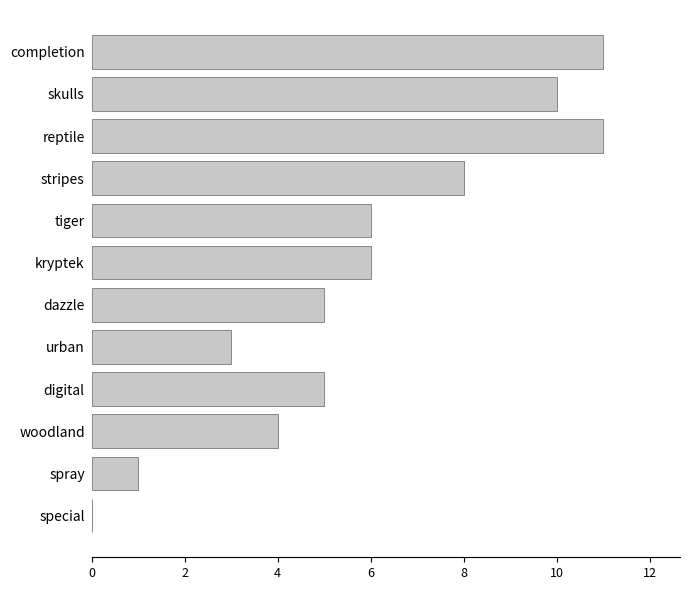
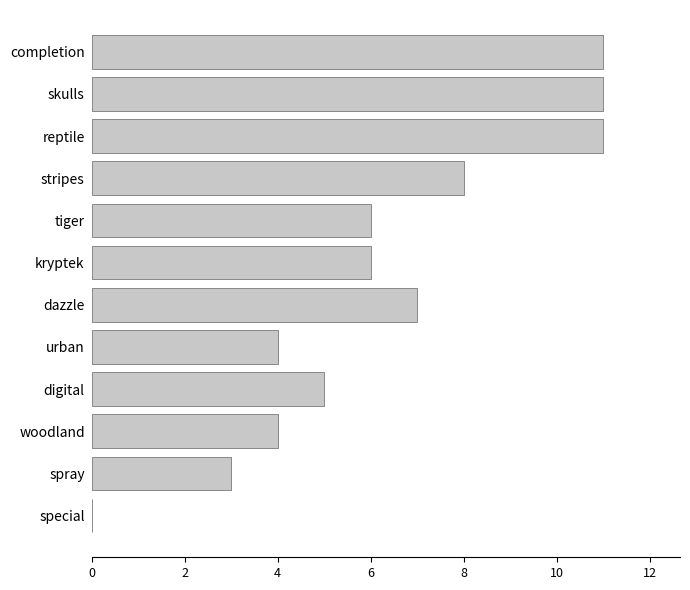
skulls: 10 -> 11
dazzle: 5 -> 7
urban: 3 -> 4
spray: 1 -> 3
